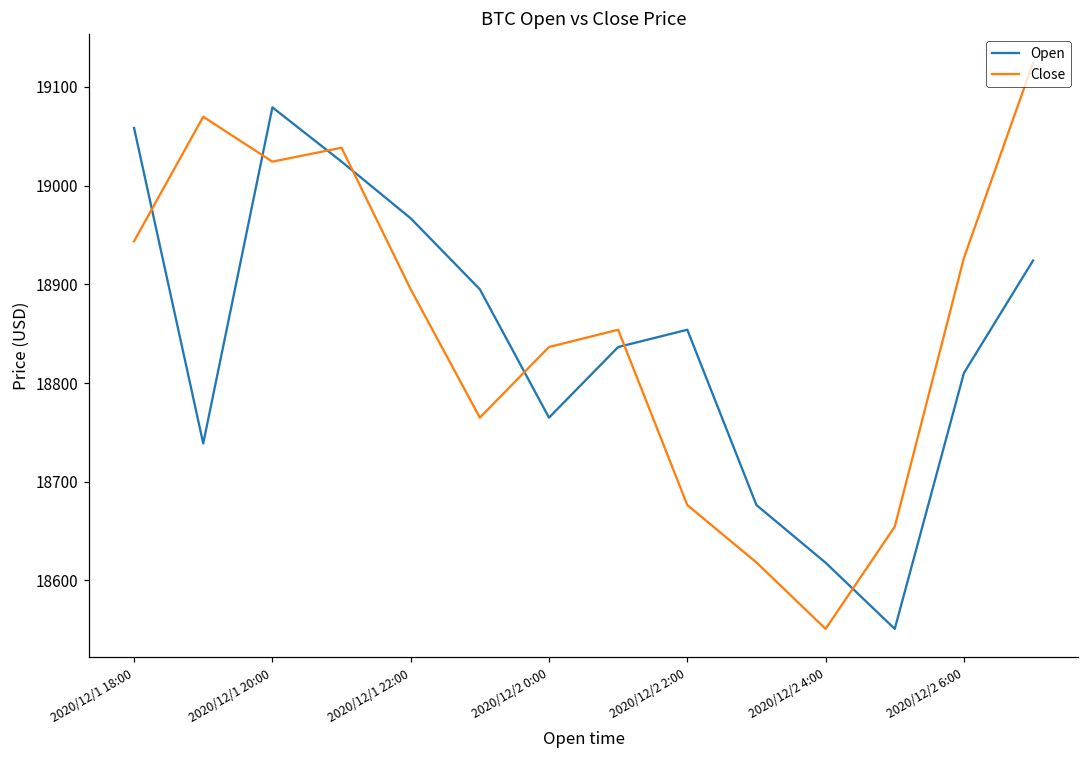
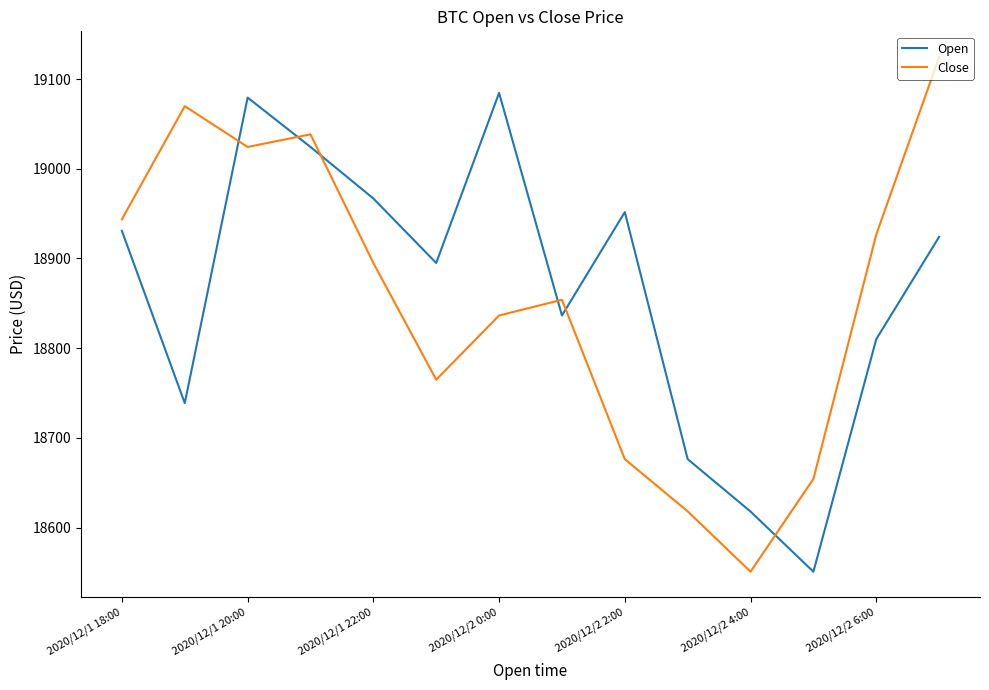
Open, 2020/12/1 18:00: 19060 -> 18930
Open, 2020/12/2 0:00: 18760 -> 19080
Open, 2020/12/2 2:00: 18850 -> 18950
